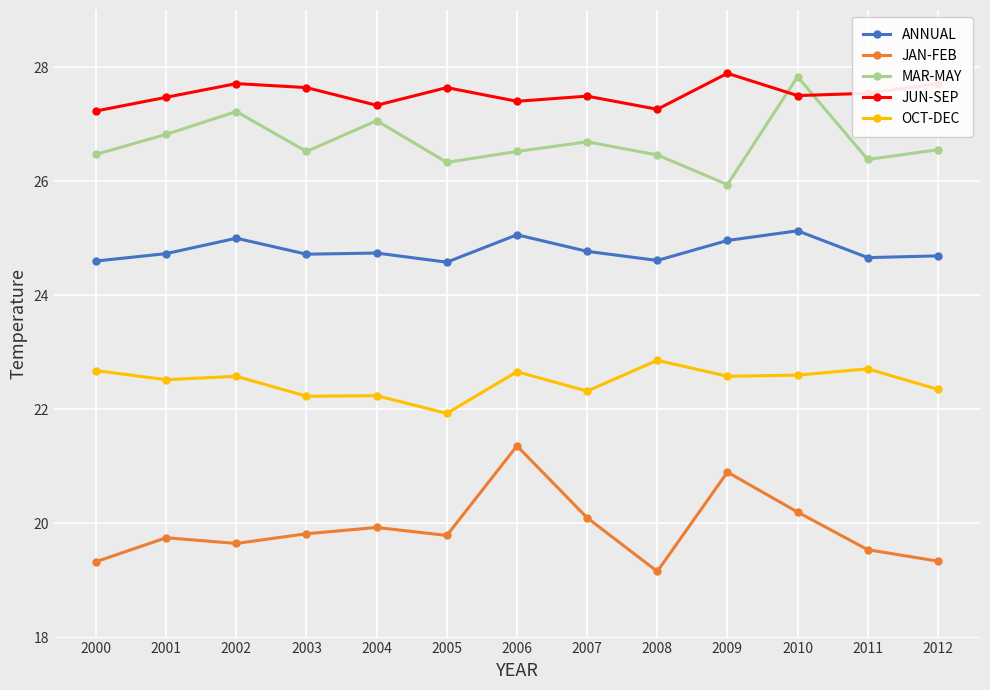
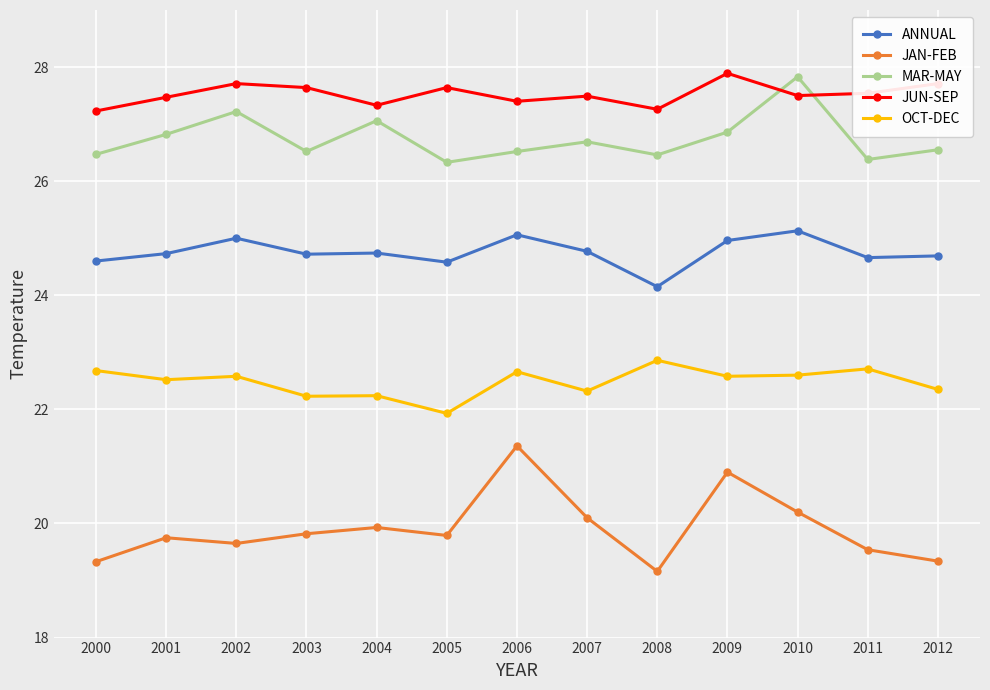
ANNUAL, 2008: 24.6 -> 24.2
MAR-MAY, 2009: 25.9 -> 26.9
